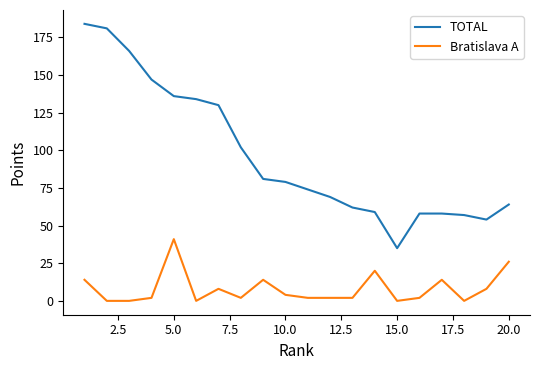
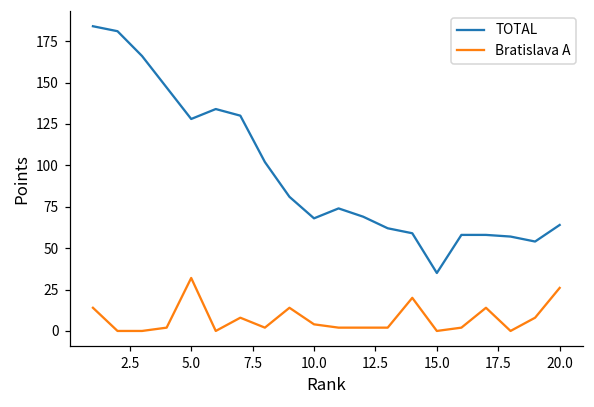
TOTAL, 5.0: 136 -> 128
Bratislava A, 5.0: 41 -> 32
TOTAL, 10.0: 79 -> 68
